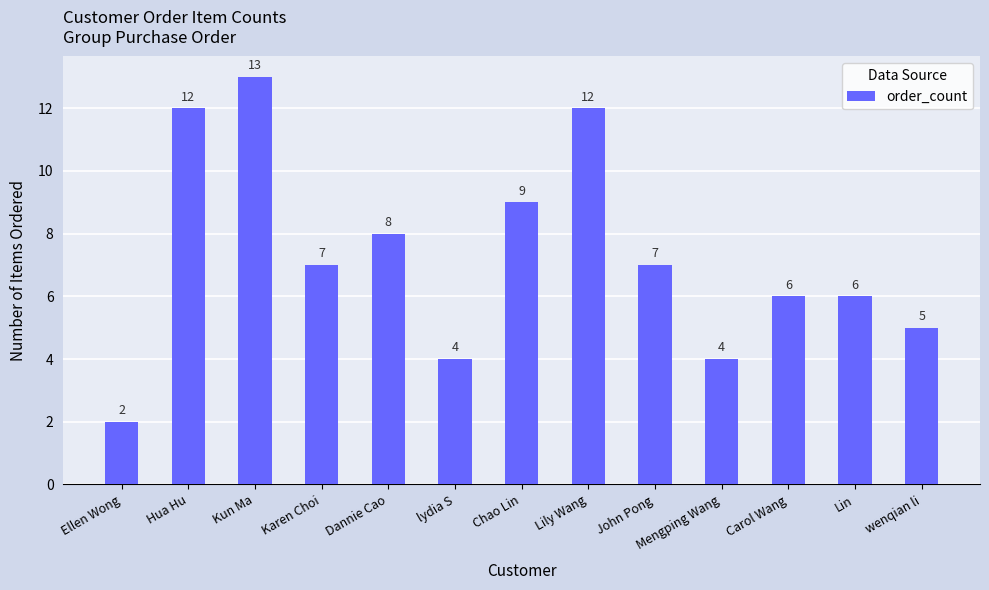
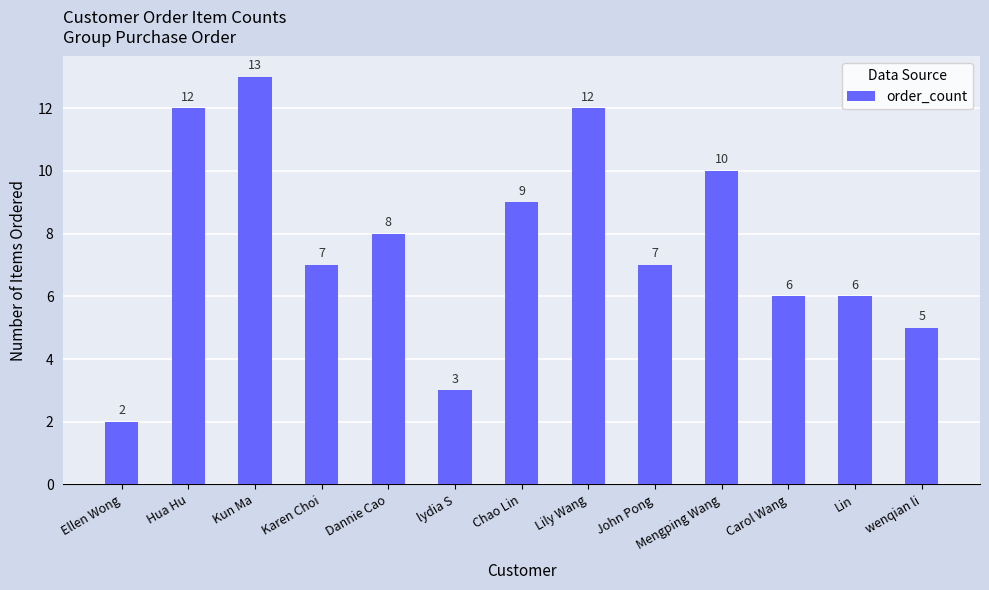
lydia S: 4 -> 3
Mengping Wang: 4 -> 10
